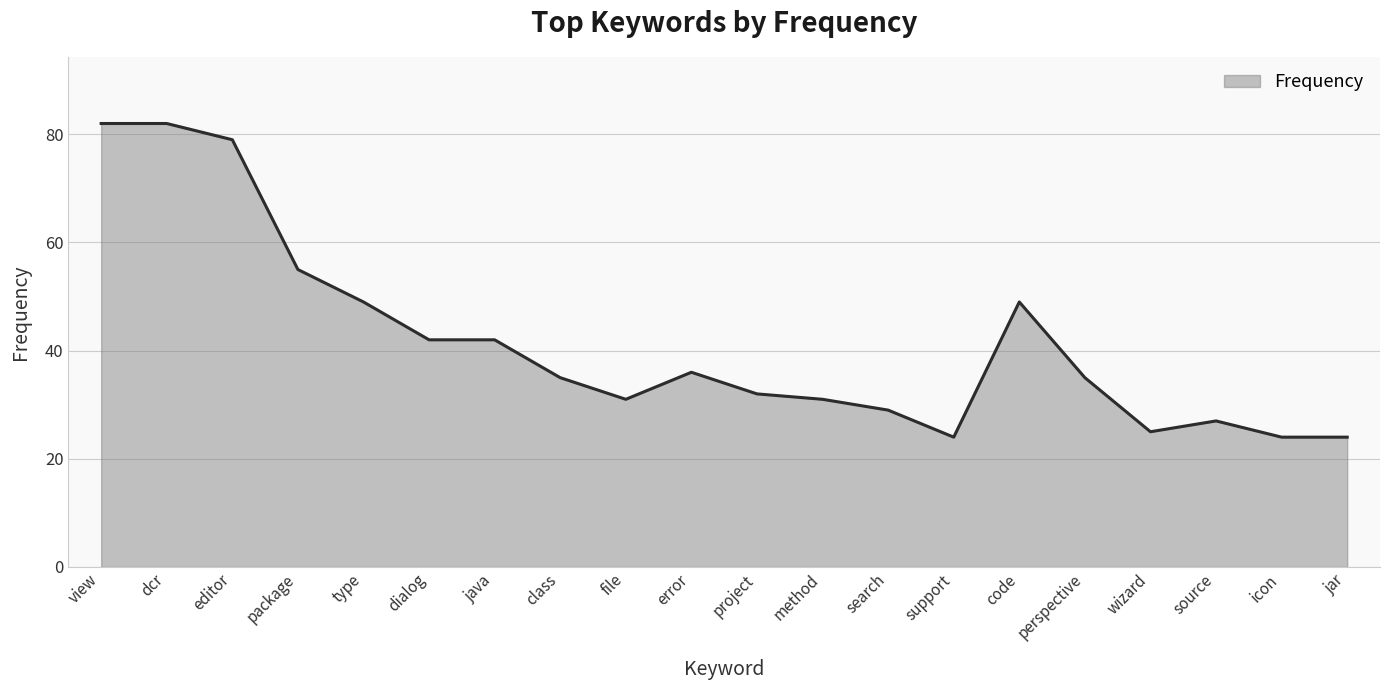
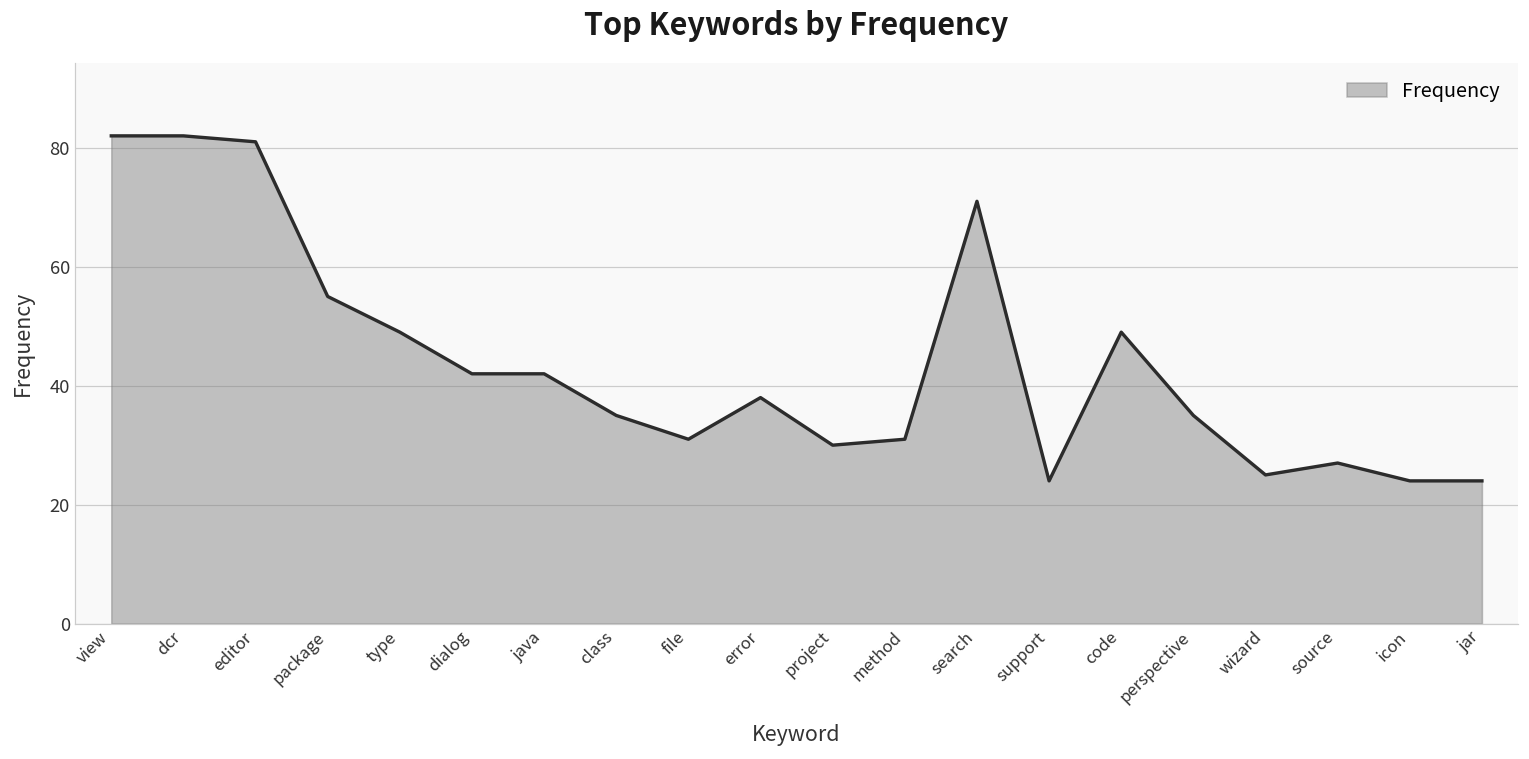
editor: 79 -> 81
error: 36 -> 38
project: 32 -> 30
search: 29 -> 71
